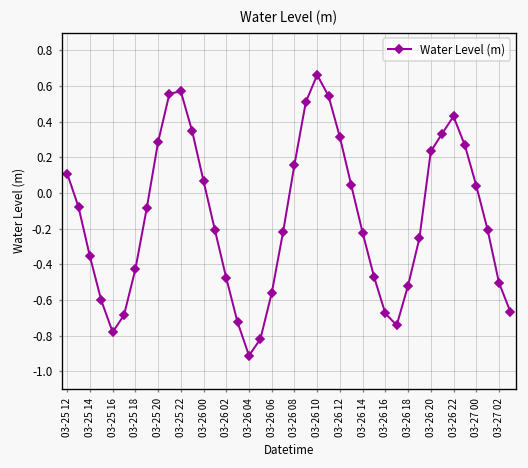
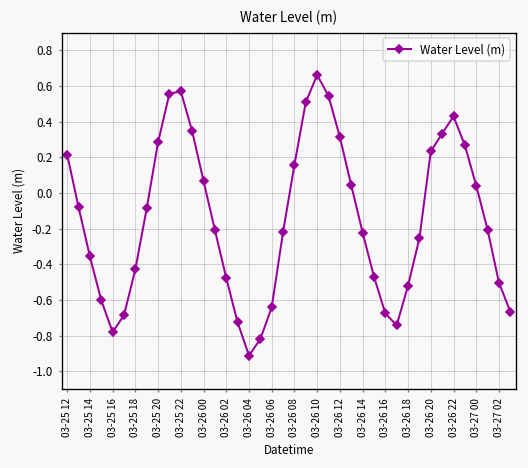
03-25 12: 0.11 -> 0.22
03-26 06: -0.56 -> -0.64
